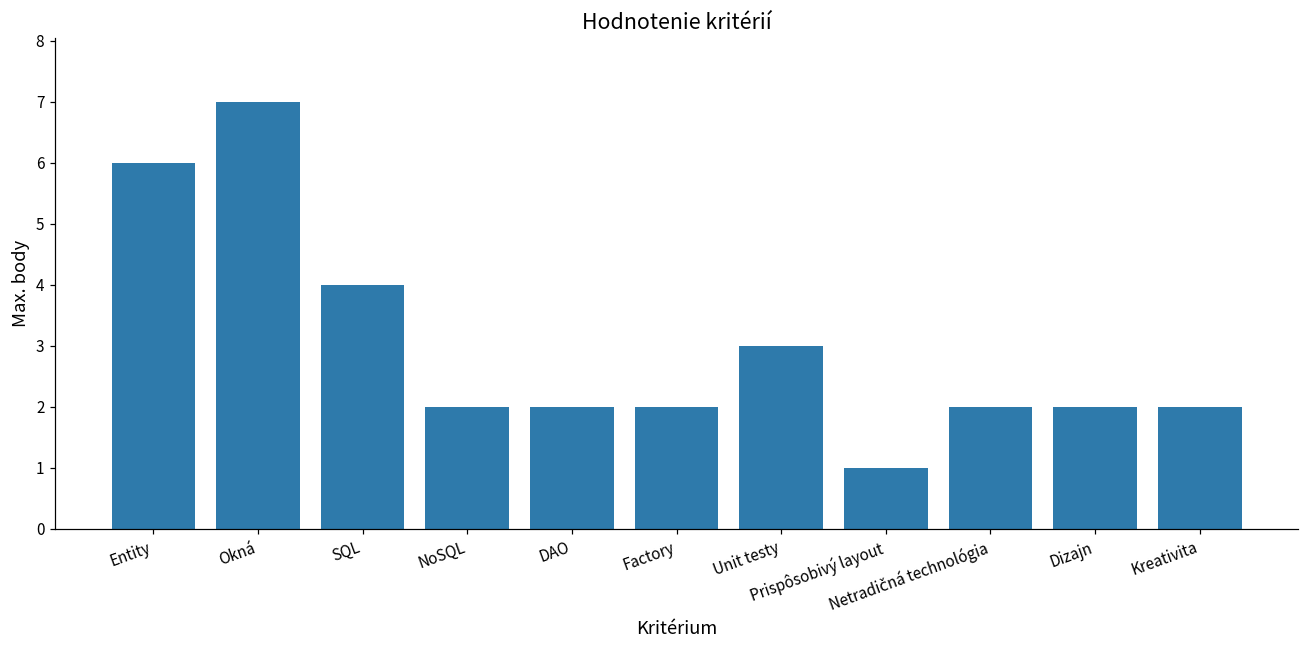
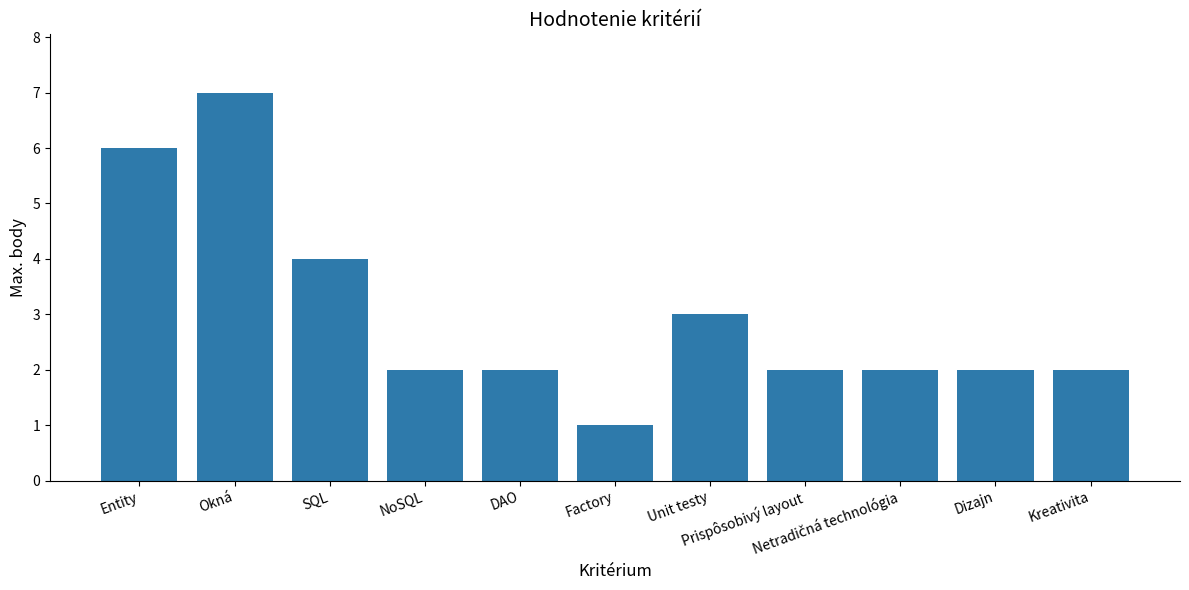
Factory: 2 -> 1
Prispôsobivý layout: 1 -> 2
